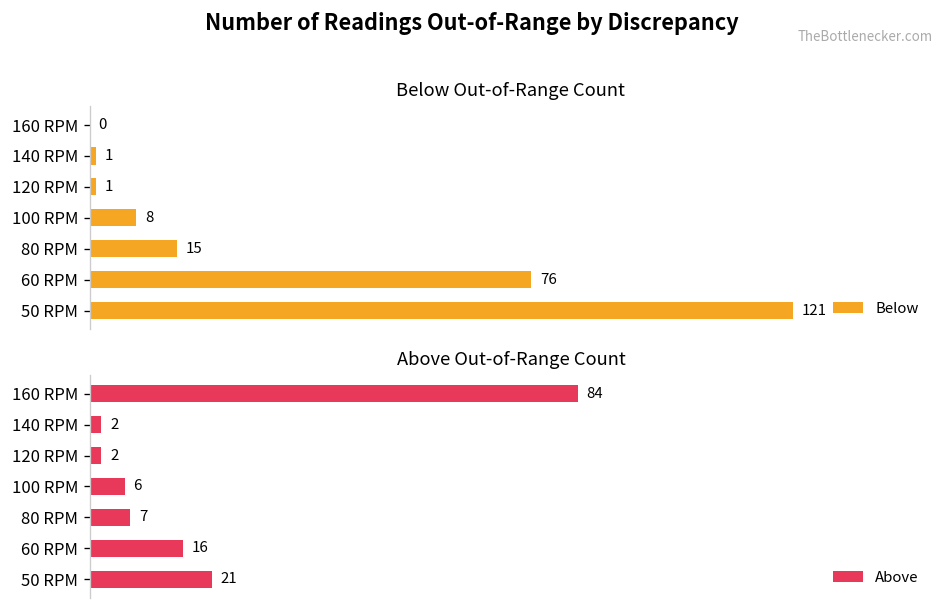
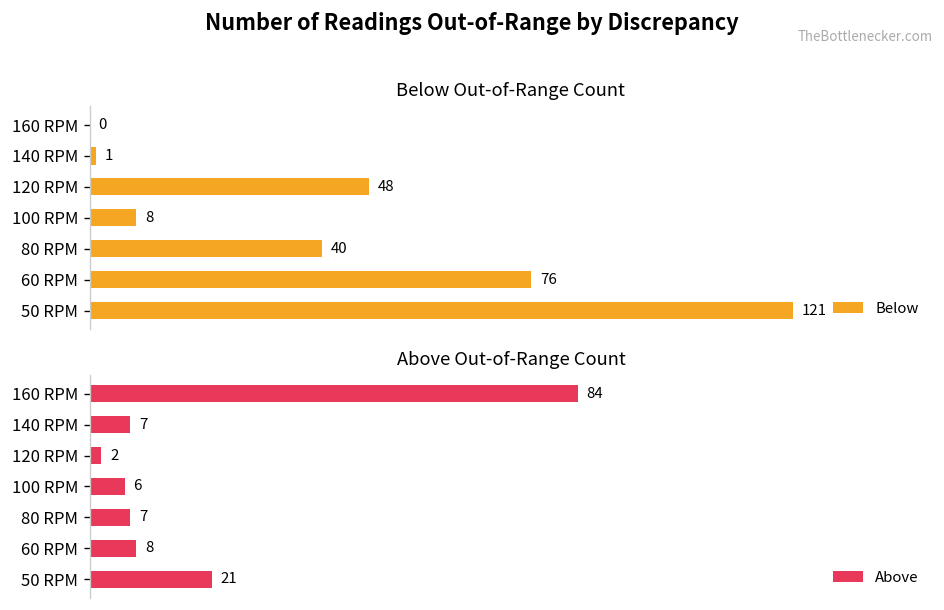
Below Out-of-Range Count, 120 RPM: 1 -> 48
Below Out-of-Range Count, 80 RPM: 15 -> 40
Above Out-of-Range Count, 140 RPM: 2 -> 7
Above Out-of-Range Count, 60 RPM: 16 -> 8
